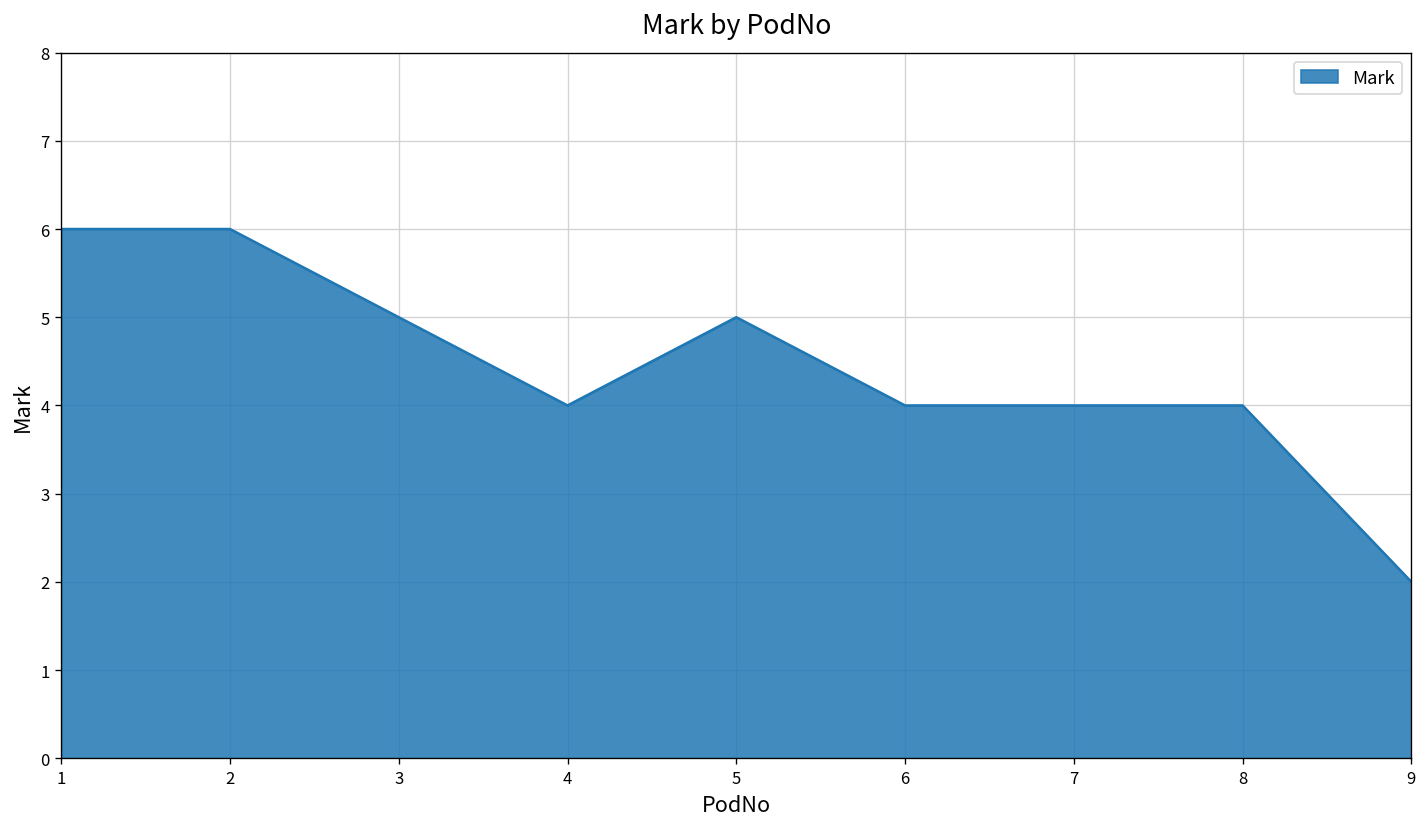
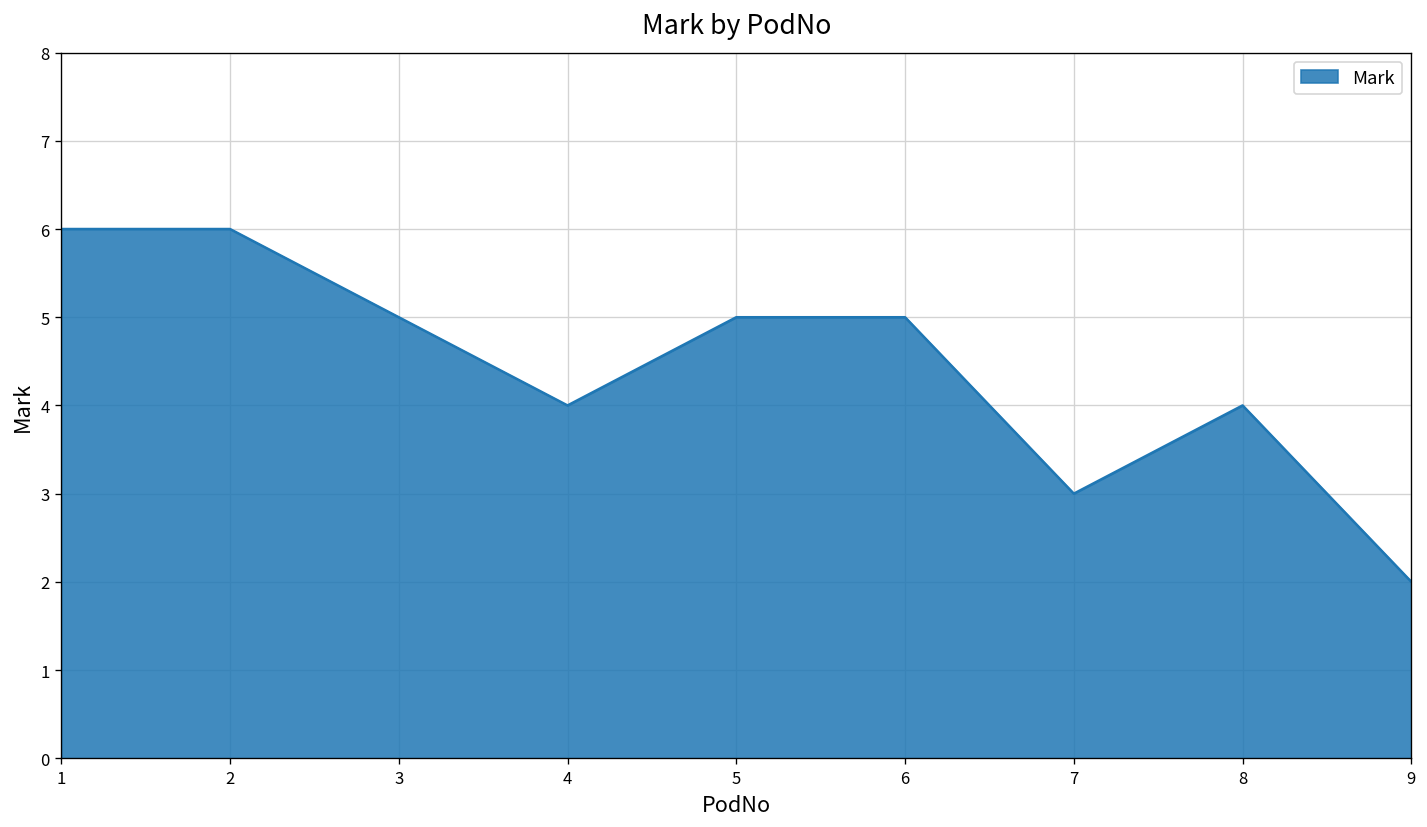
6: 4 -> 5
7: 4 -> 3
